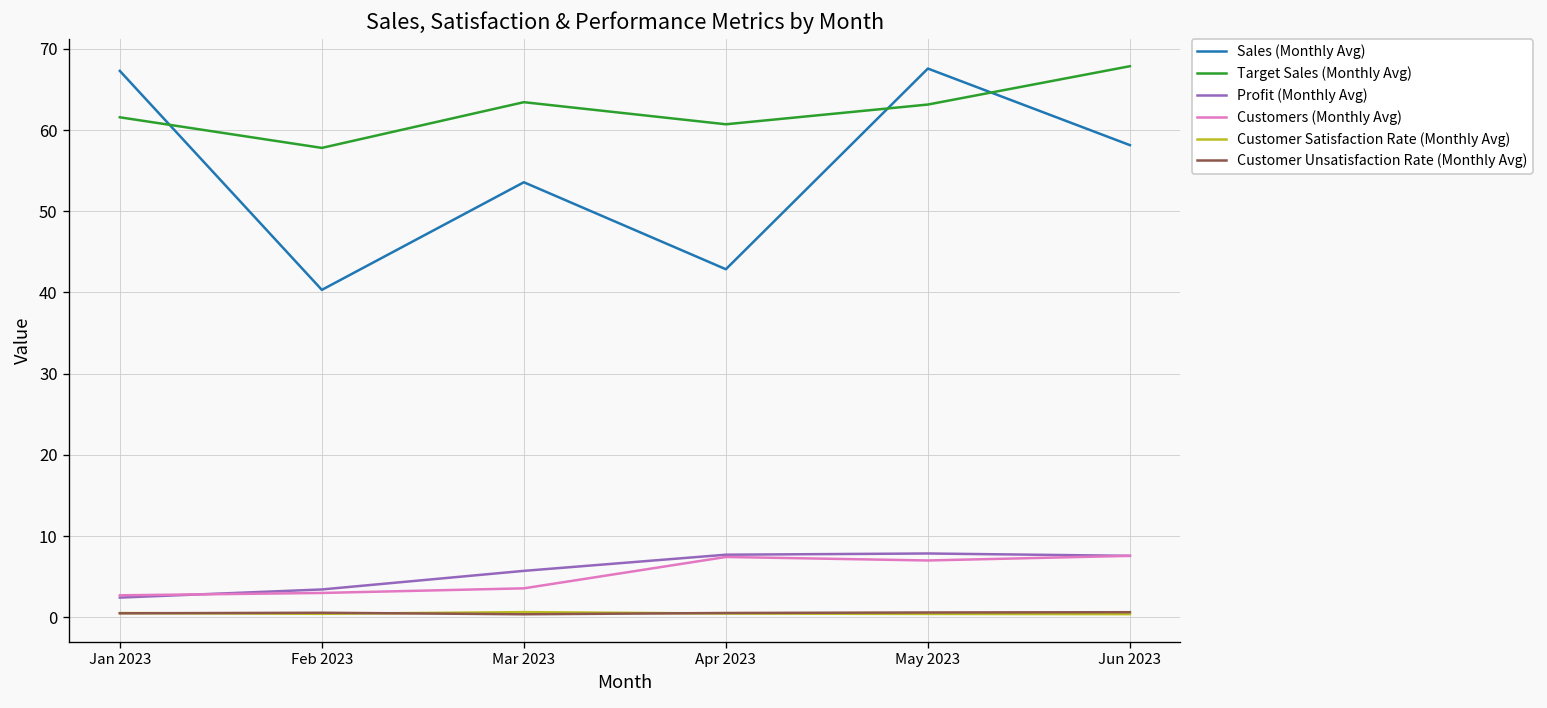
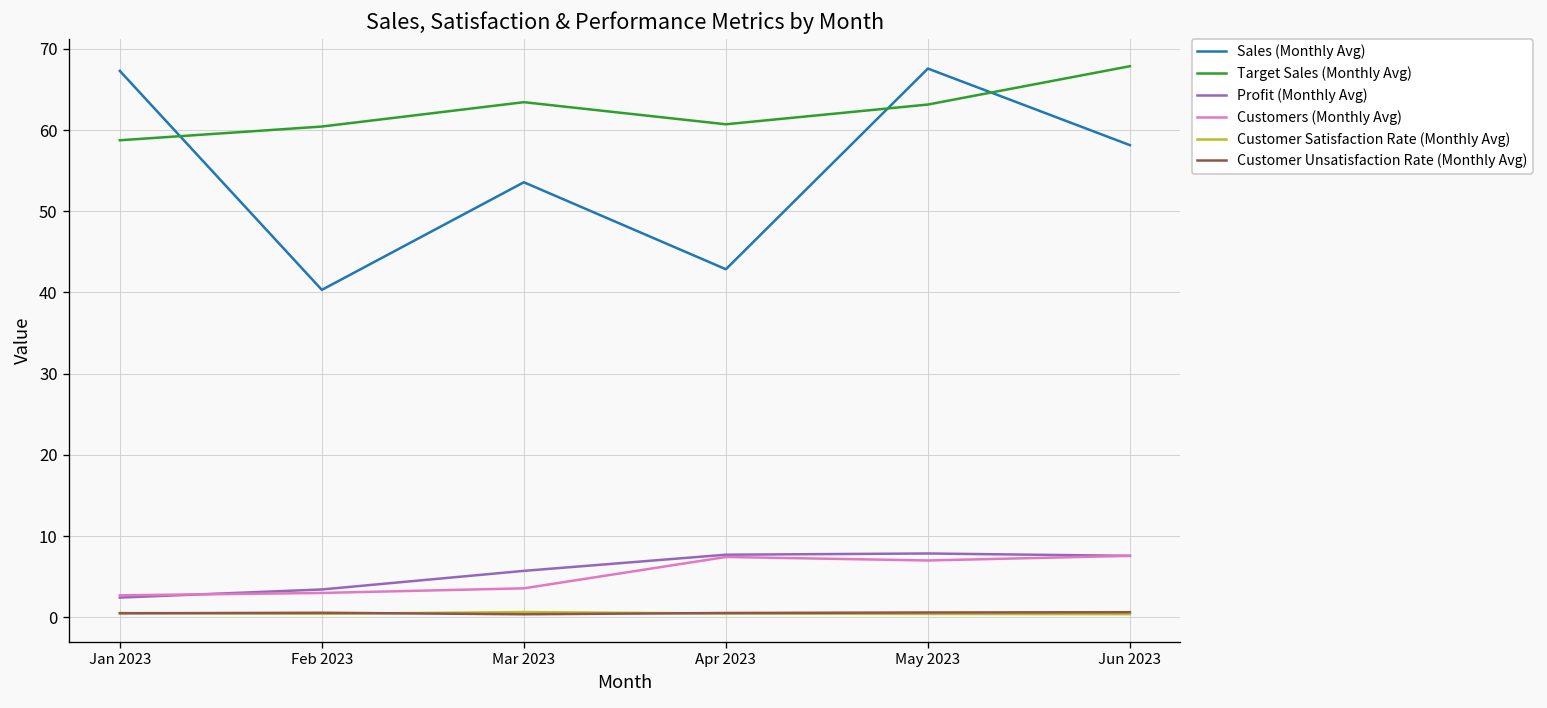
Target Sales (Monthly Avg), Jan 2023: 62 -> 59
Target Sales (Monthly Avg), Feb 2023: 58 -> 60
